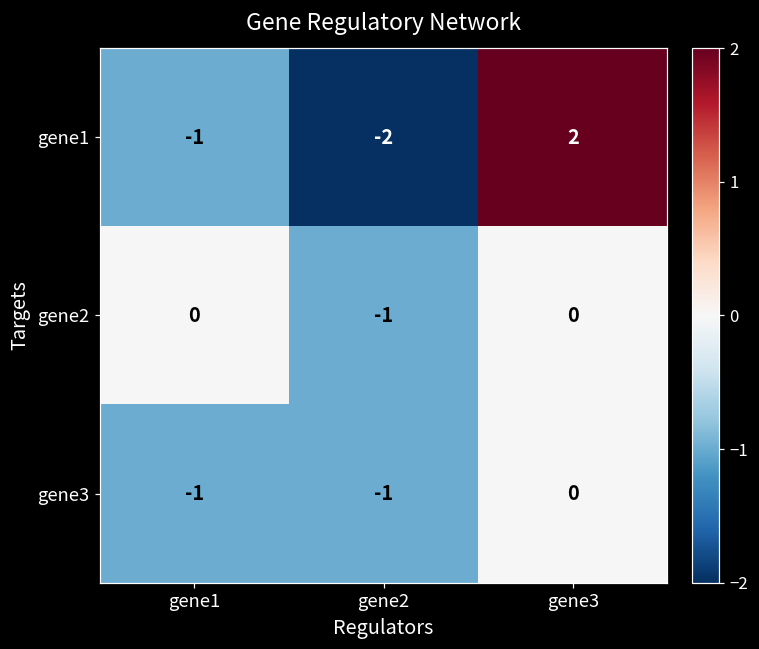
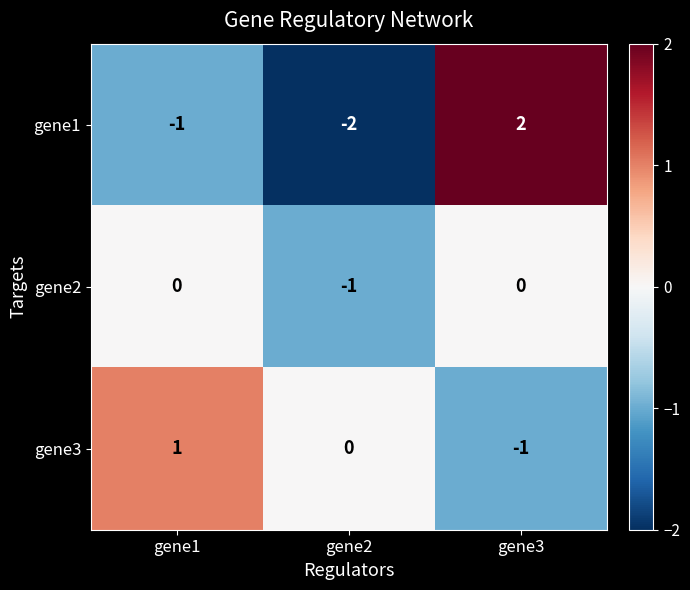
gene3, gene1: -1 -> 1
gene3, gene2: -1 -> 0
gene3, gene3: 0 -> -1
